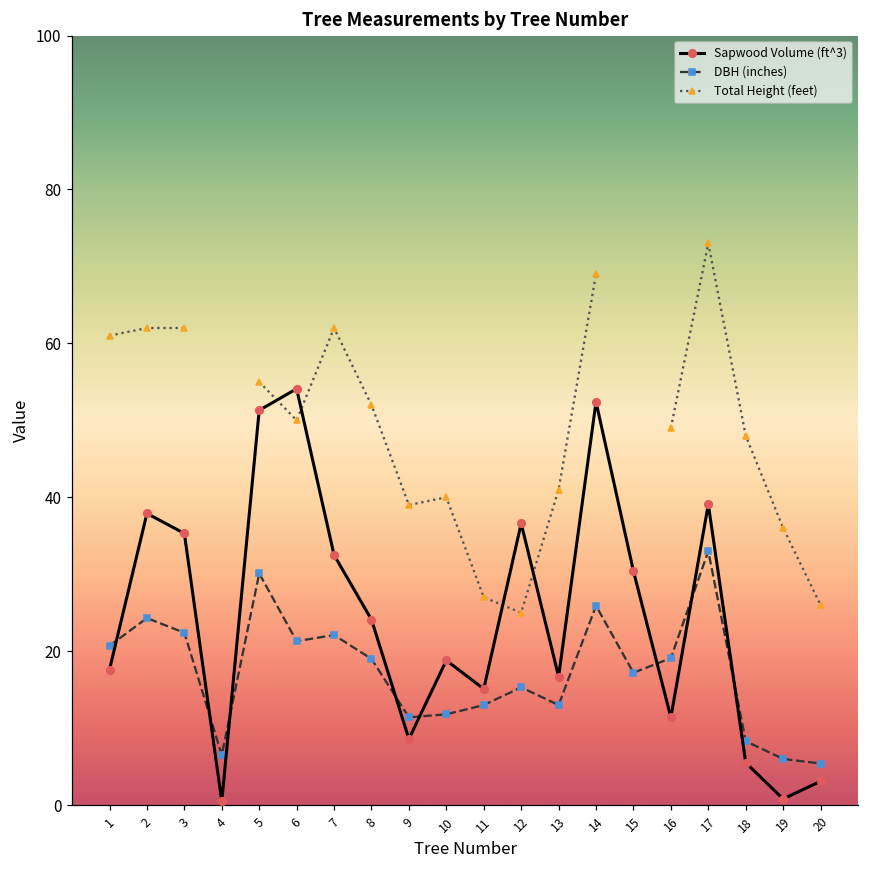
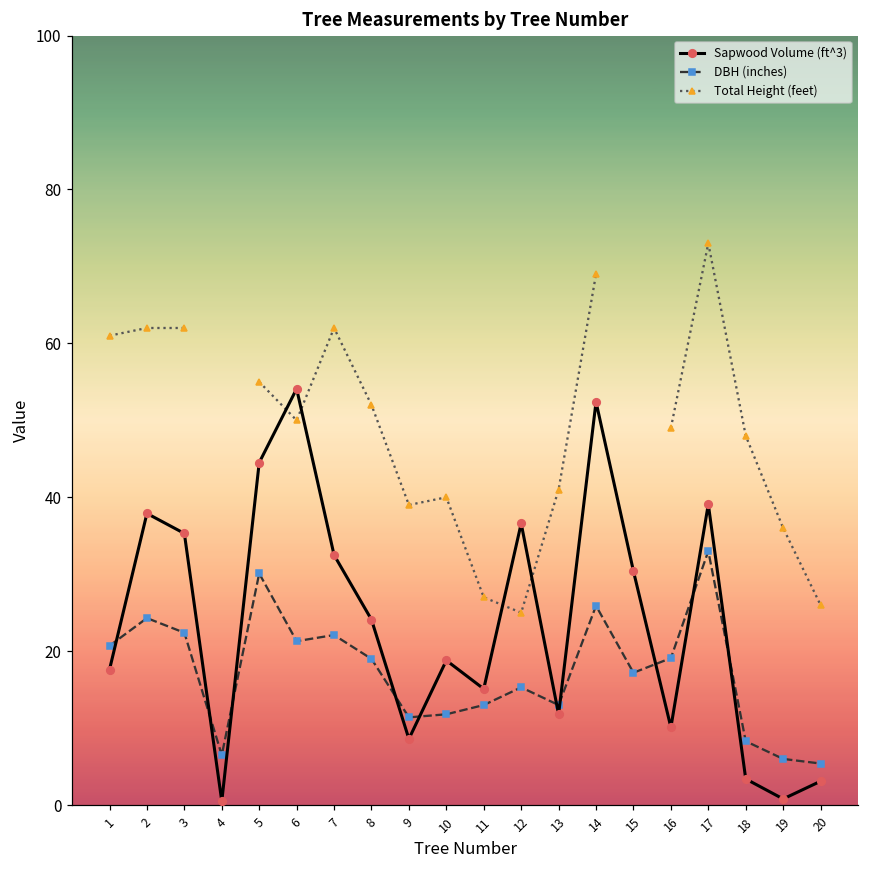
Sapwood Volume (ft^3), 5: 51 -> 45
Sapwood Volume (ft^3), 13: 17 -> 12
Sapwood Volume (ft^3), 16: 11 -> 10
Sapwood Volume (ft^3), 18: 6 -> 3
